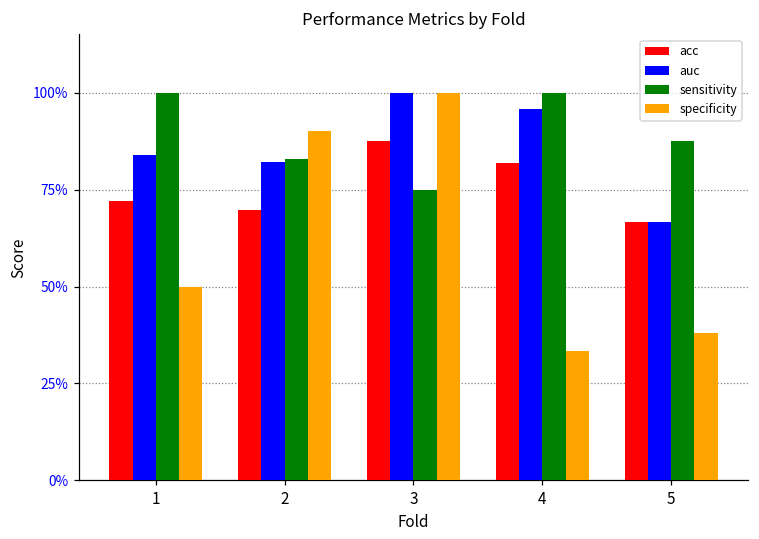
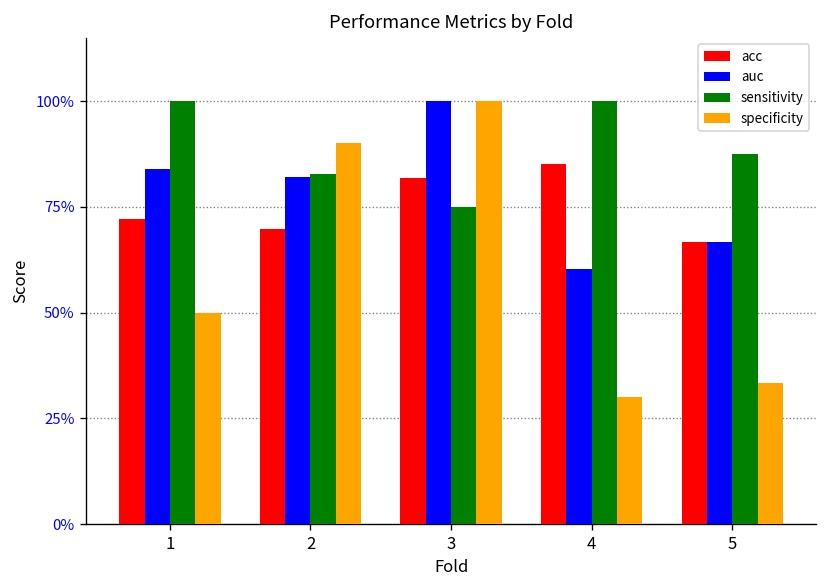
acc, 3: 87% -> 82%
acc, 4: 82% -> 85%
auc, 4: 96% -> 60%
specificity, 4: 33% -> 30%
specificity, 5: 38% -> 33%
